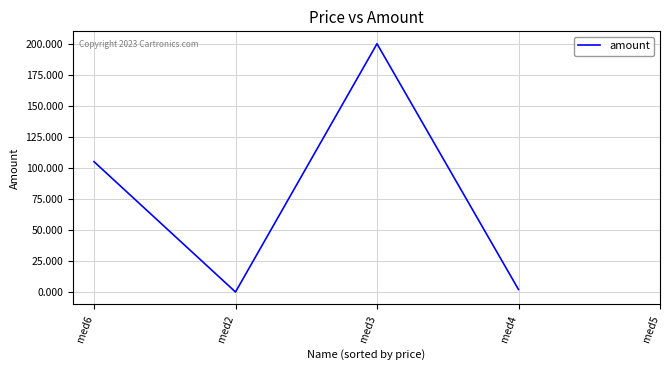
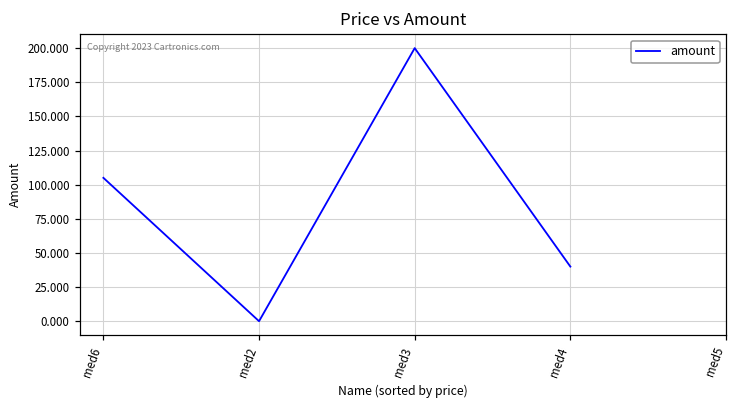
med4: 2 -> 40
